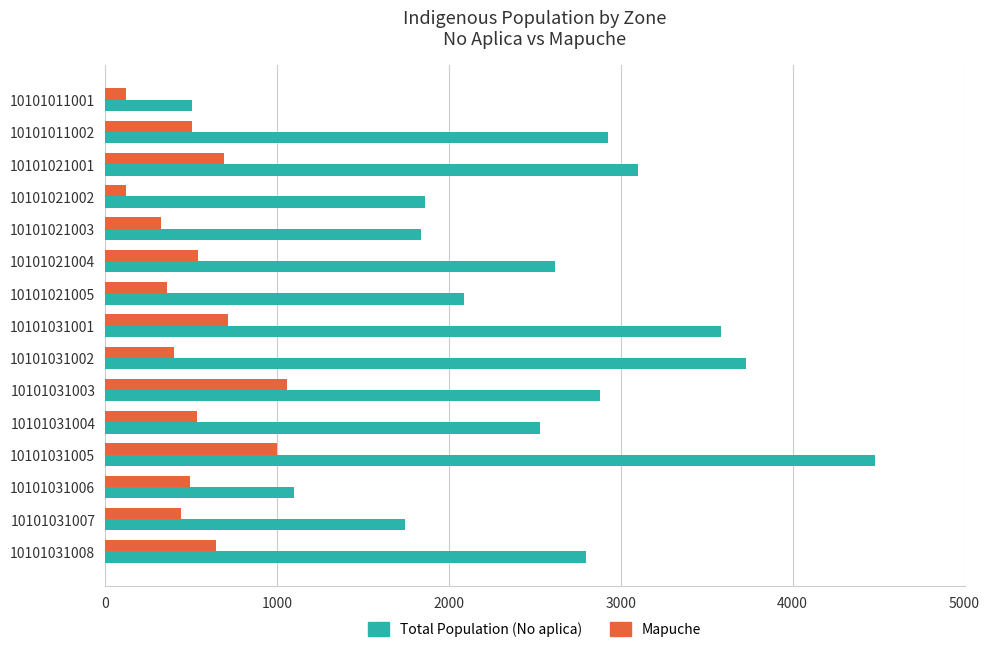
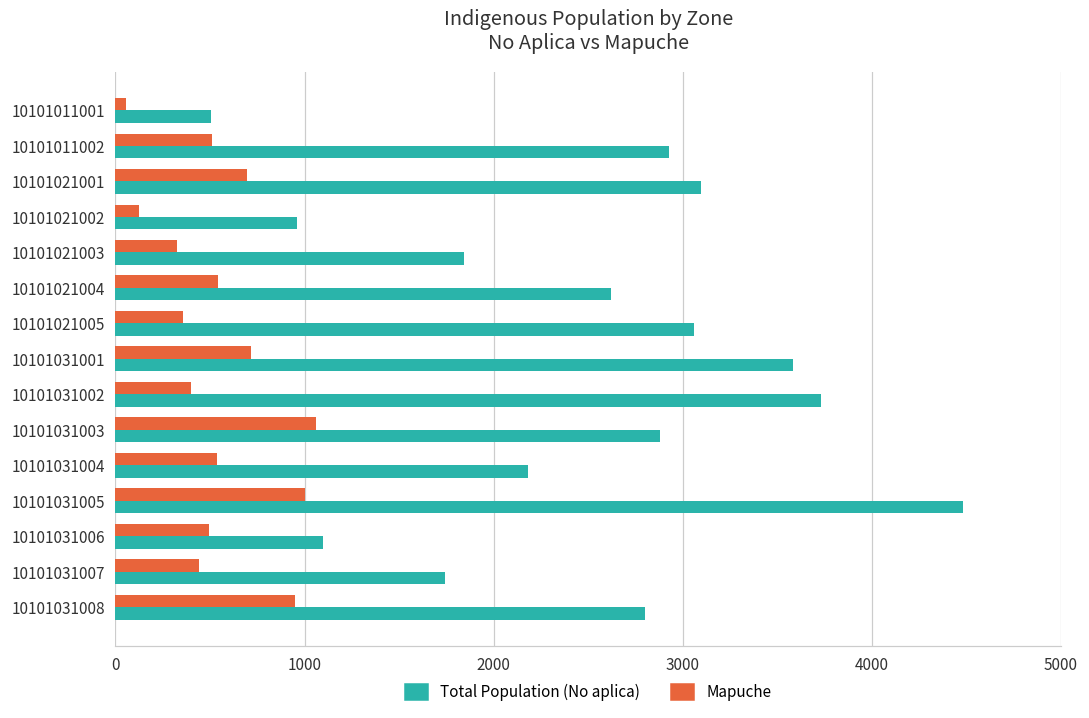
Mapuche, 10101011001: 130 -> 60
Total Population (No aplica), 10101021002: 1860 -> 960
Total Population (No aplica), 10101021005: 2090 -> 3060
Total Population (No aplica), 10101031004: 2530 -> 2180
Mapuche, 10101031008: 650 -> 950
